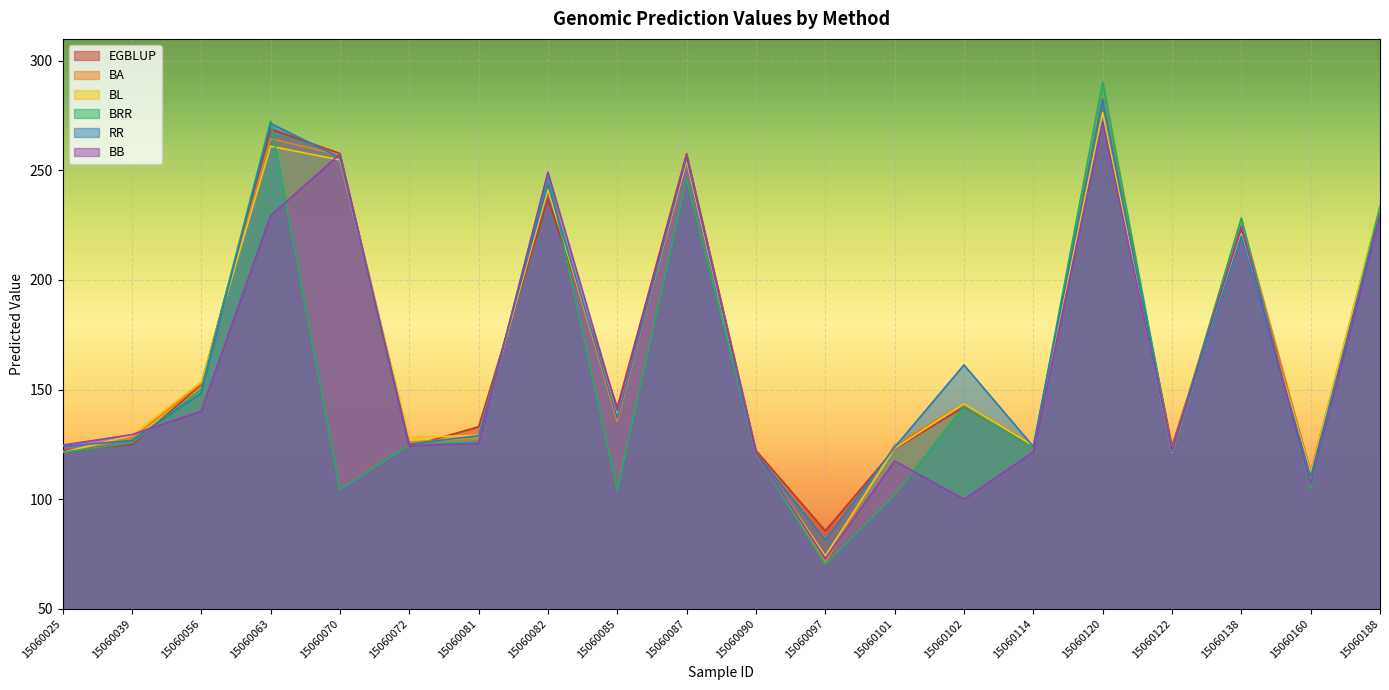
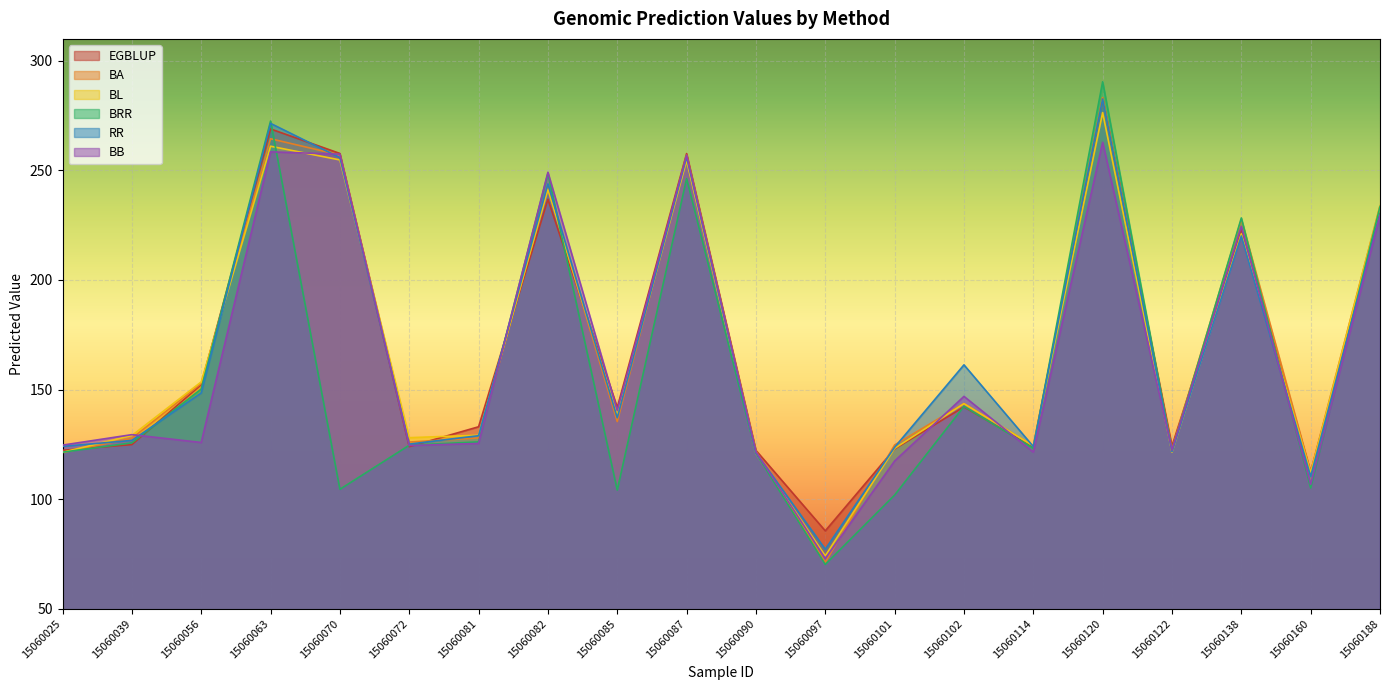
BB, 15060056: 140 -> 126
BB, 15060063: 229 -> 258
RR, 15060097: 81 -> 77
BB, 15060102: 100 -> 147
BB, 15060120: 272 -> 263
